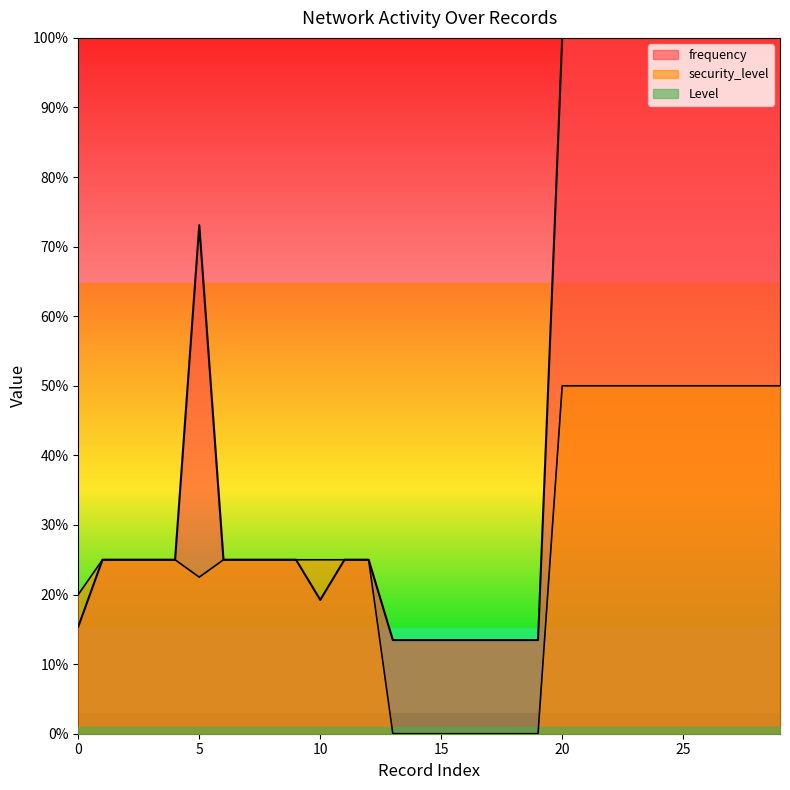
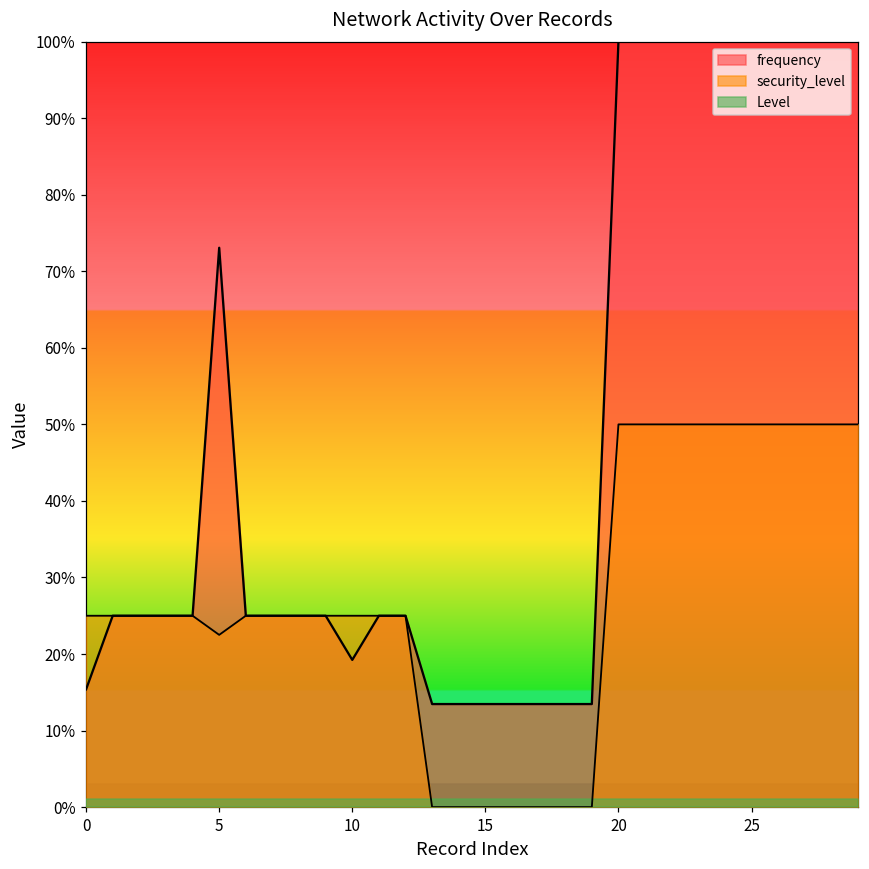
security_level, 0: 20% -> 25%
